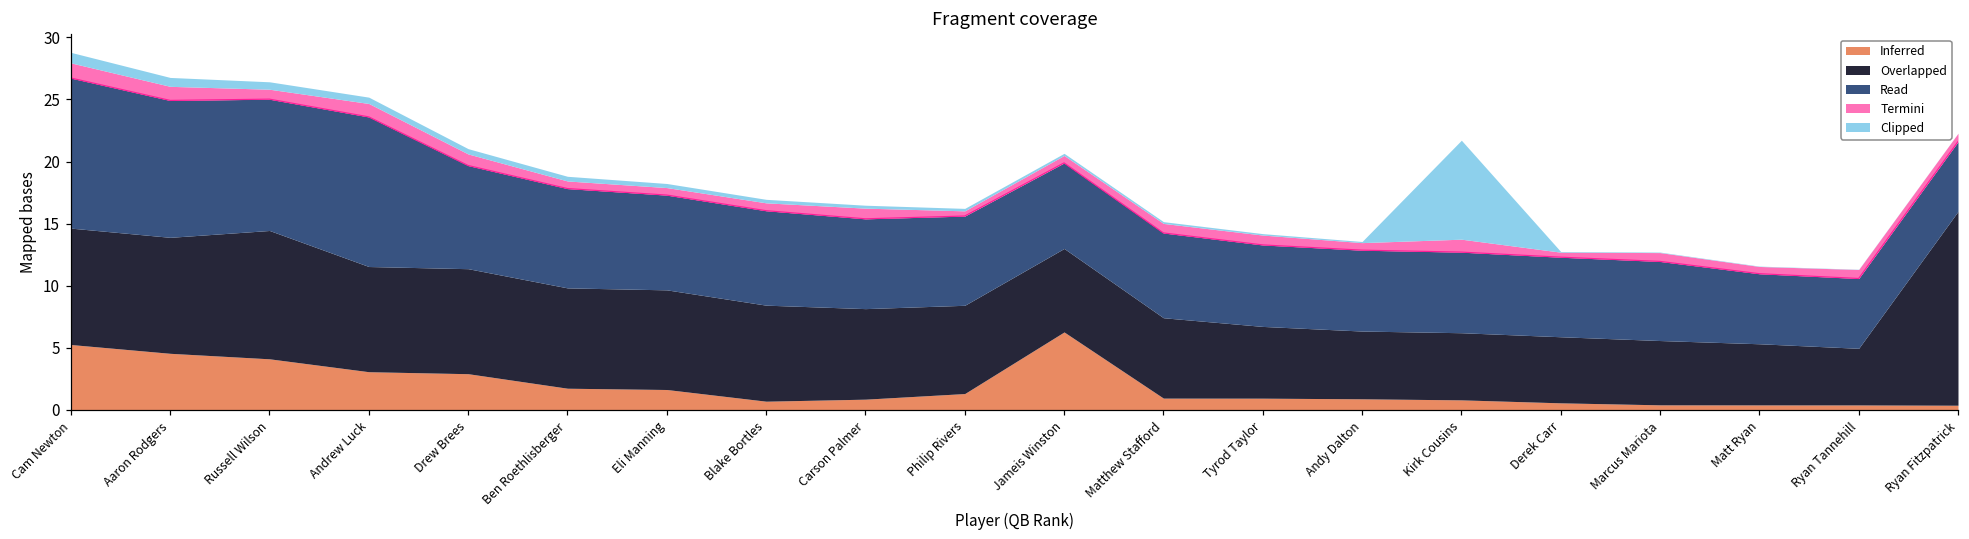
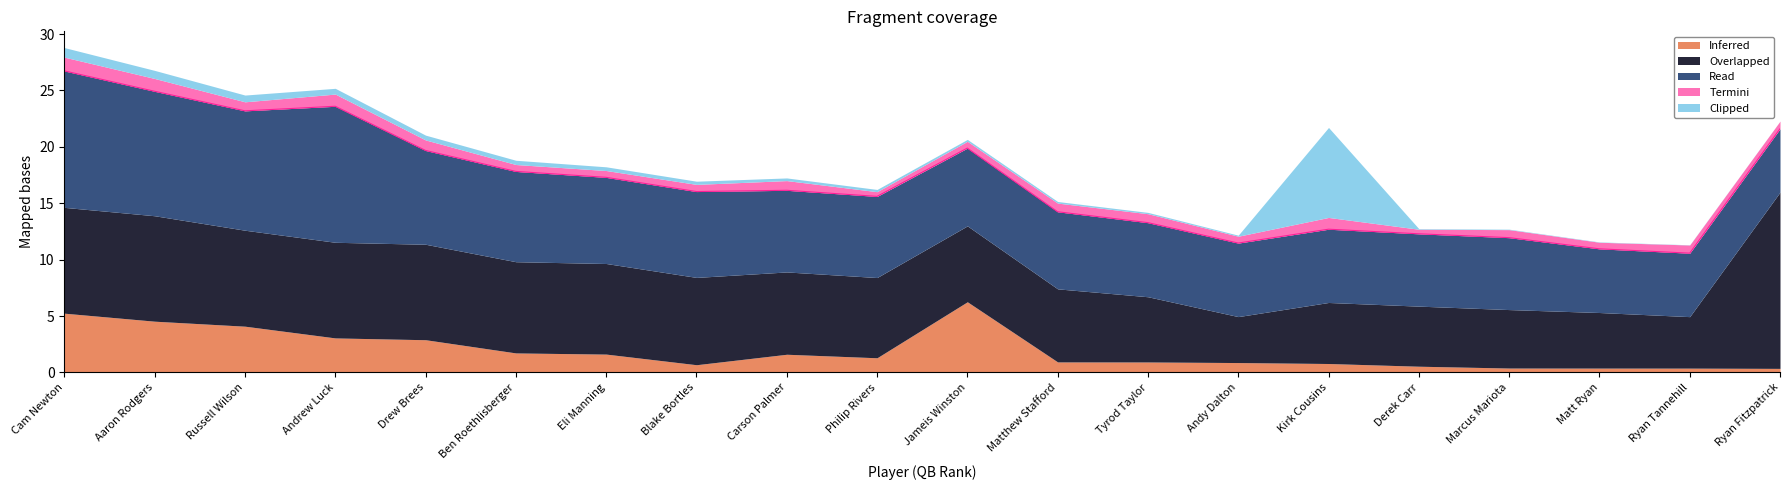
Overlapped, Russell Wilson: 10.3 -> 8.5
Inferred, Carson Palmer: 0.8 -> 1.6
Overlapped, Andy Dalton: 5.5 -> 4.1
